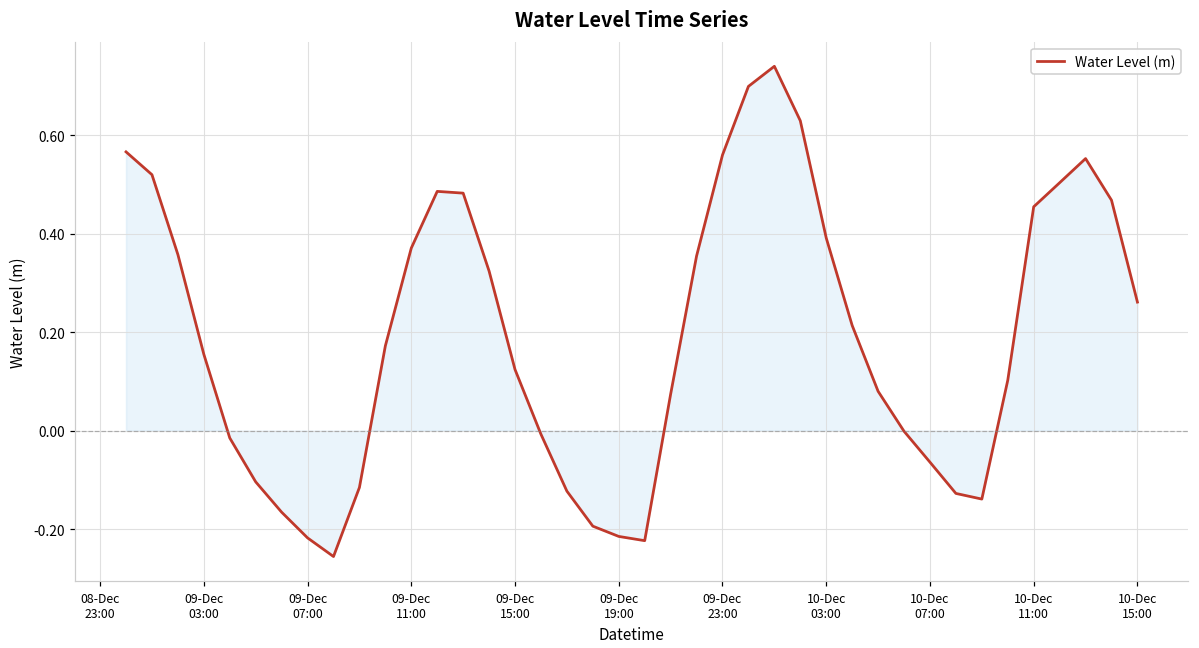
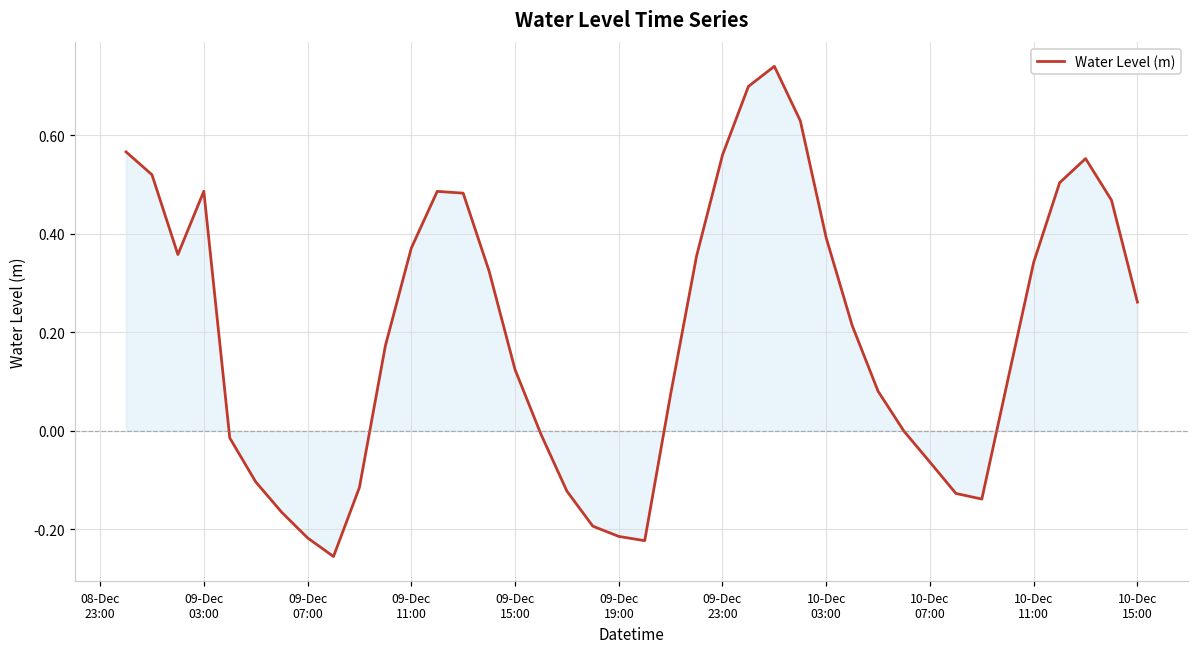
Water Level (m), 09-Dec 03:00: 0.16 -> 0.49
Water Level (m), 10-Dec 11:00: 0.45 -> 0.34
